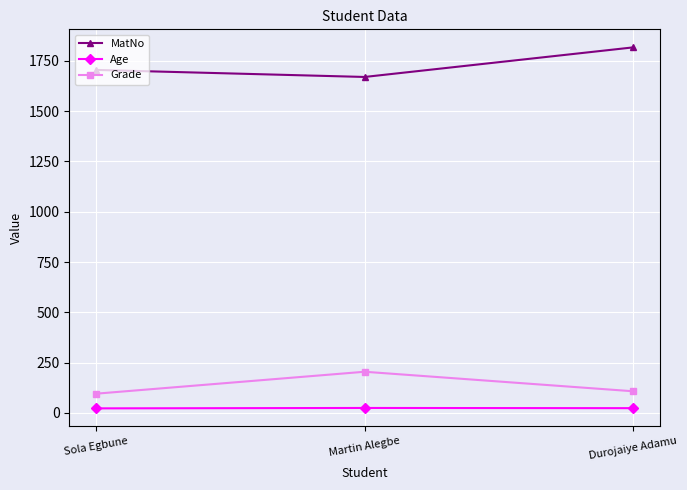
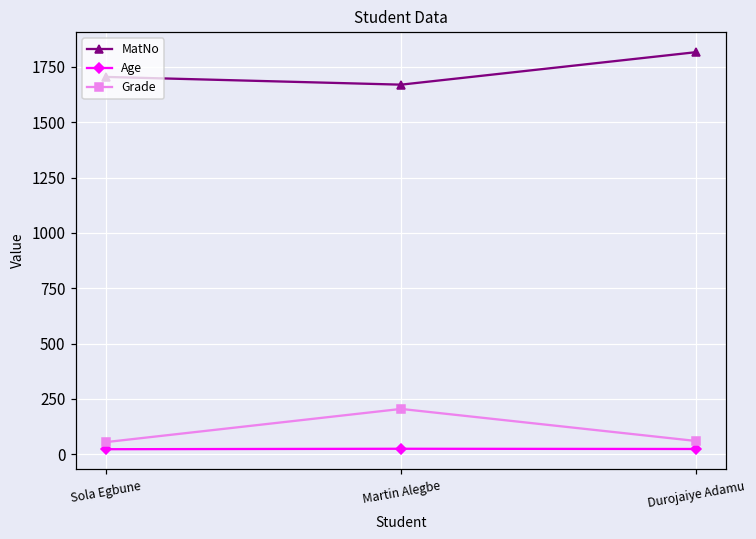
Grade, Sola Egbune: 100 -> 60
Grade, Durojaiye Adamu: 110 -> 60
